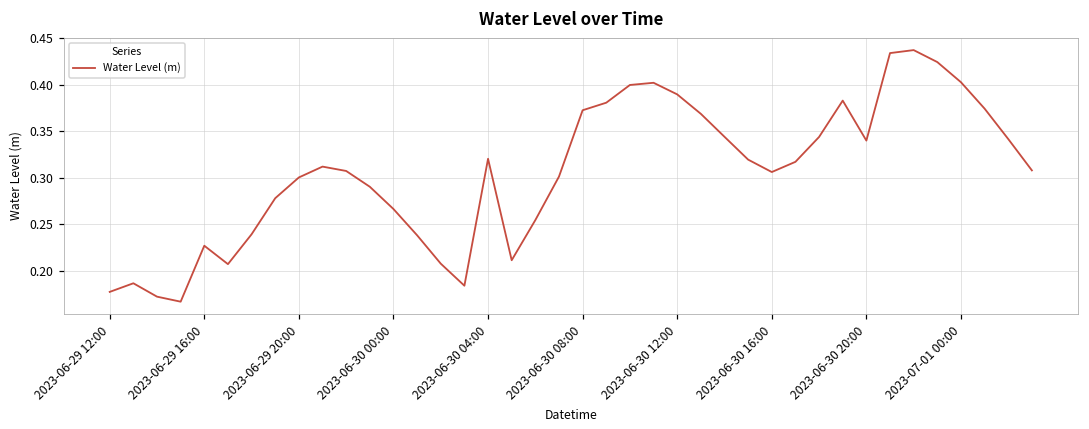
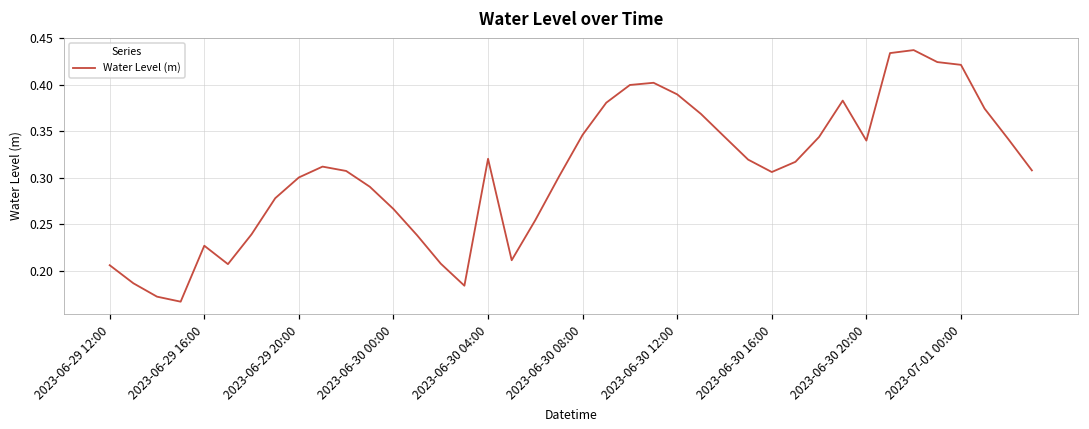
2023-06-29 12:00: 0.18 -> 0.21
2023-06-30 08:00: 0.37 -> 0.35
2023-07-01 00:00: 0.40 -> 0.42
